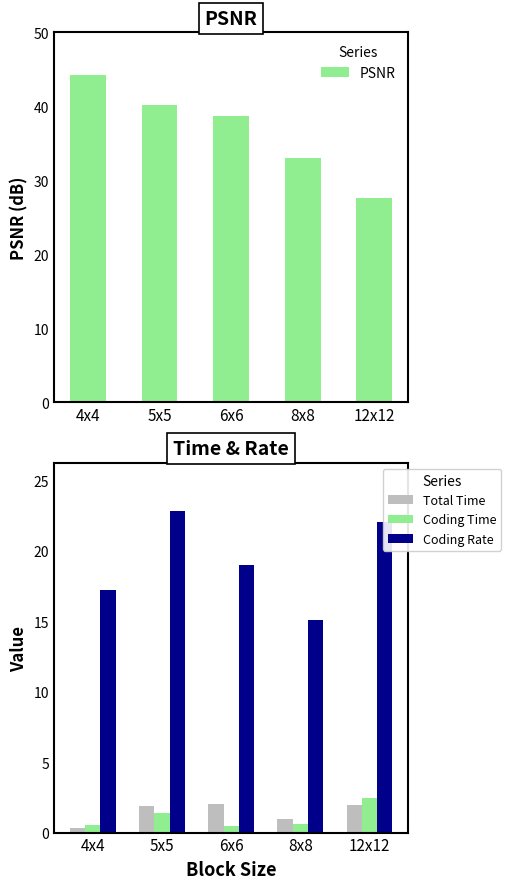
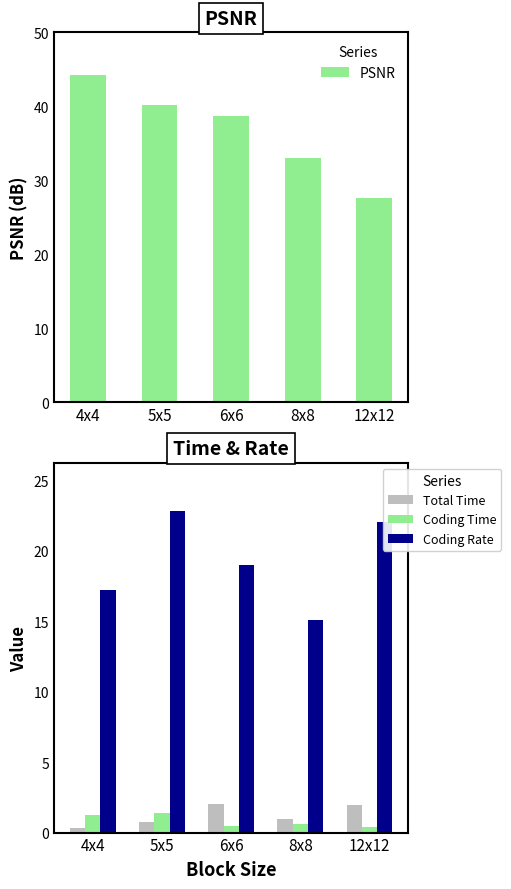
Time & Rate, Coding Time, 4x4: 0.5 -> 1.2
Time & Rate, Total Time, 5x5: 1.9 -> 0.8
Time & Rate, Coding Time, 12x12: 2.5 -> 0.4
